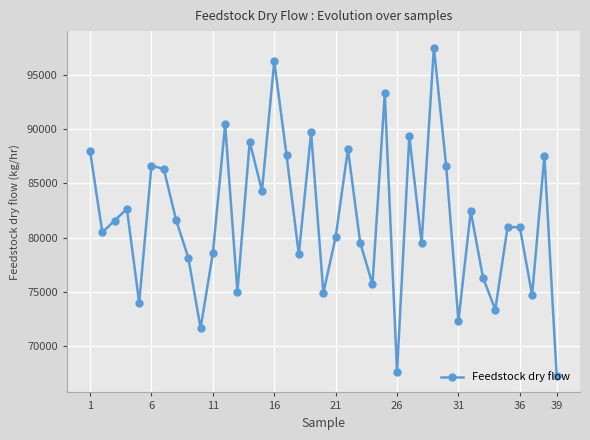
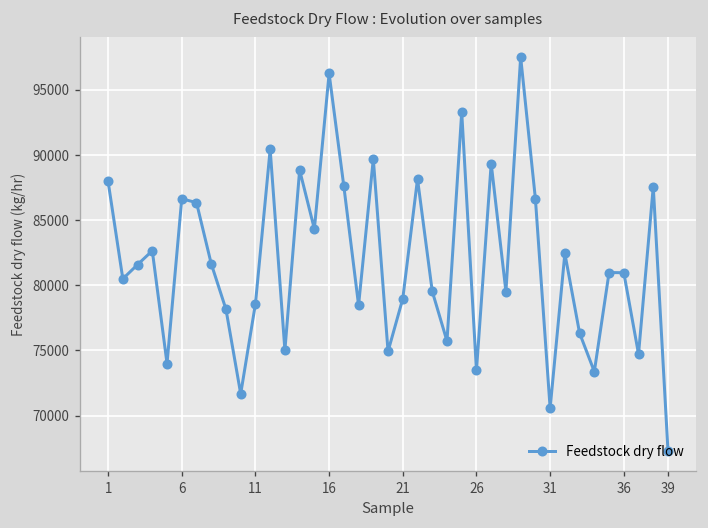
21: 80100 -> 79000
26: 67600 -> 73500
31: 72300 -> 70600
